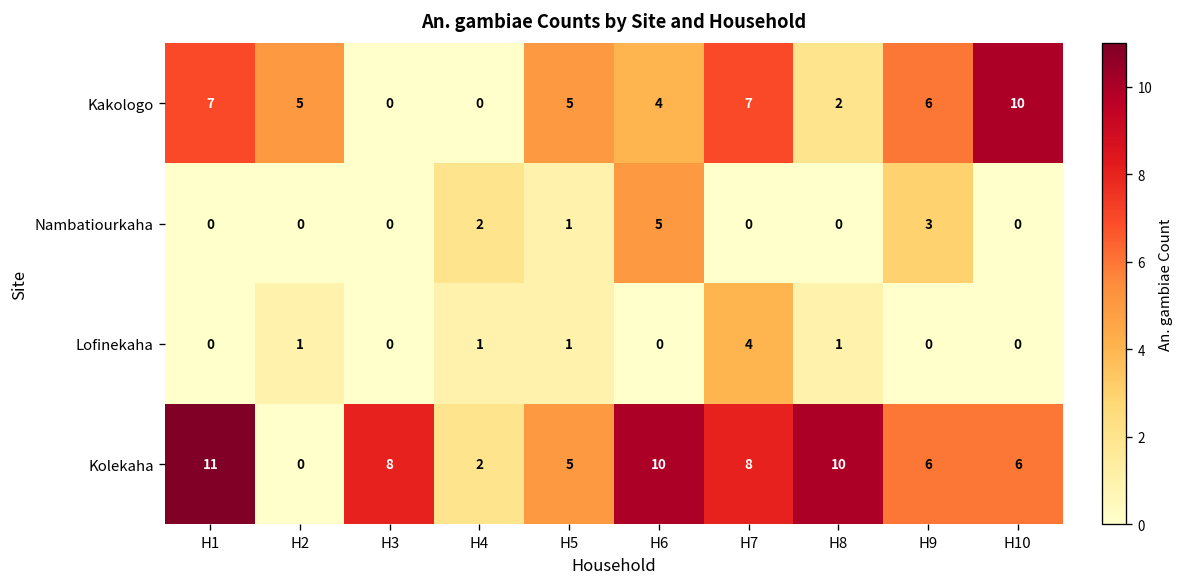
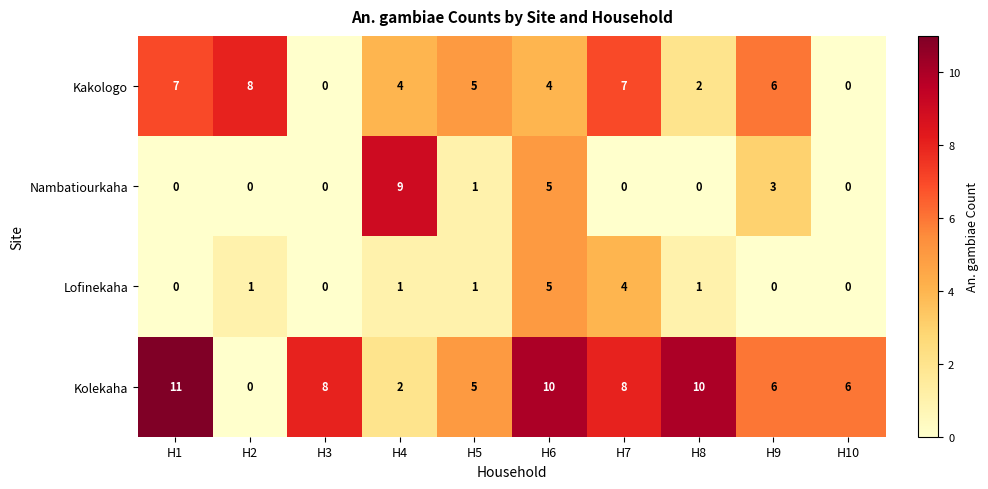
Kakologo, H2: 5 -> 8
Kakologo, H4: 0 -> 4
Kakologo, H10: 10 -> 0
Nambatiourkaha, H4: 2 -> 9
Lofinekaha, H6: 0 -> 5
